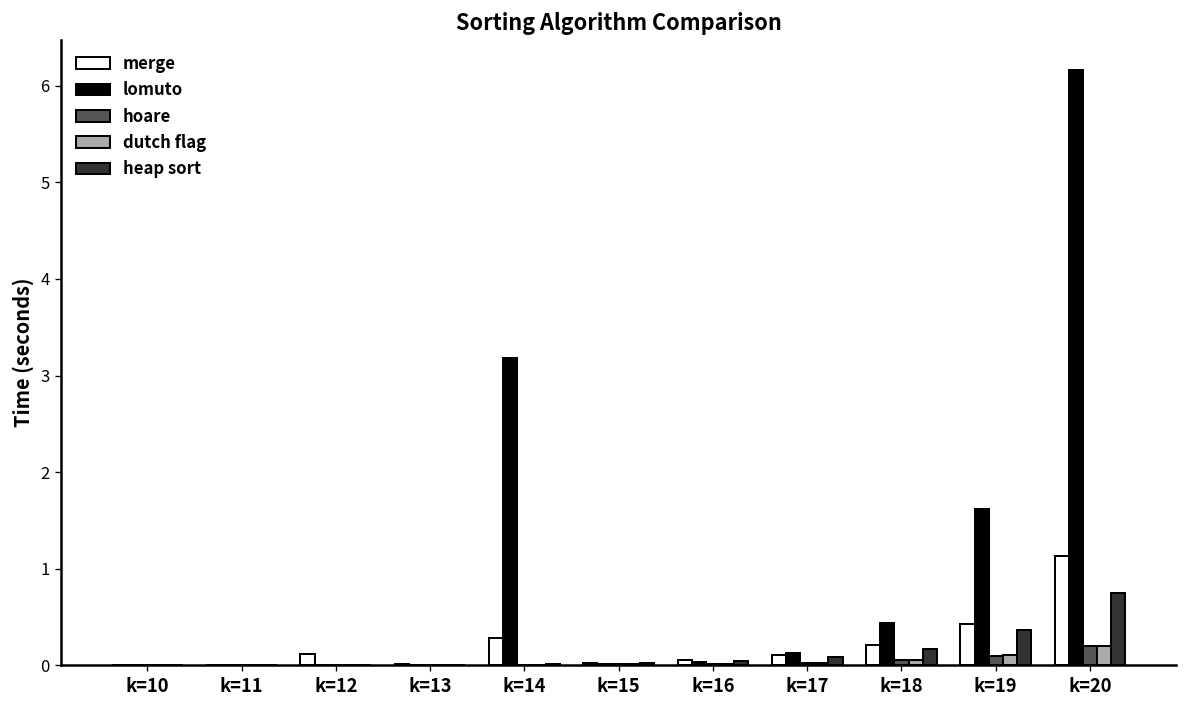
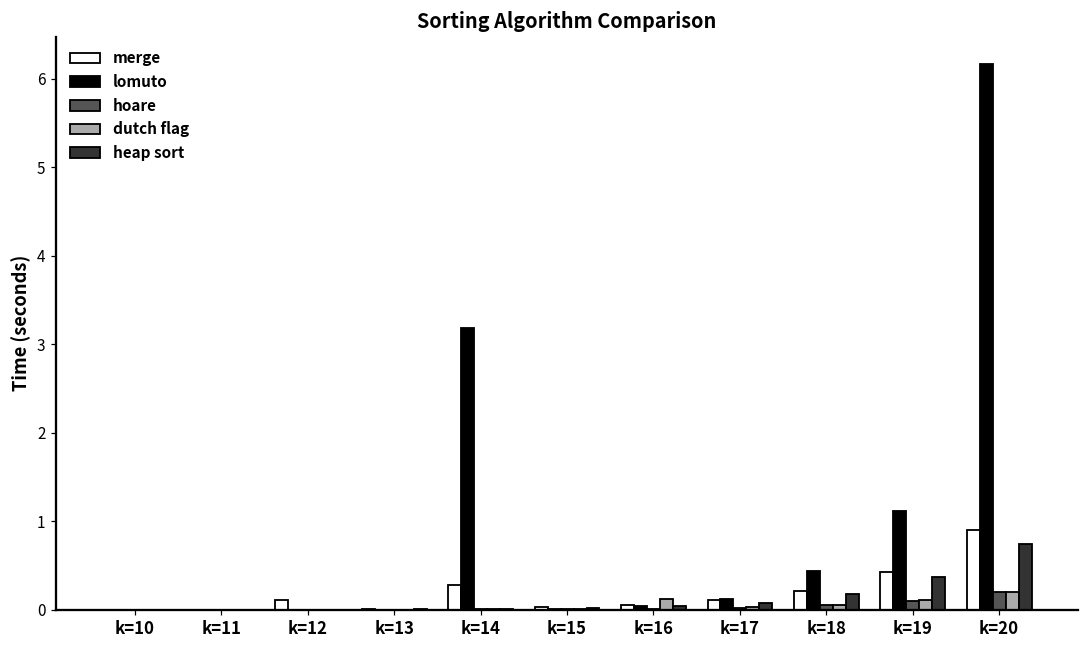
dutch flag, k=16: 0.0 -> 0.1
lomuto, k=19: 1.6 -> 1.1
merge, k=20: 1.1 -> 0.9
